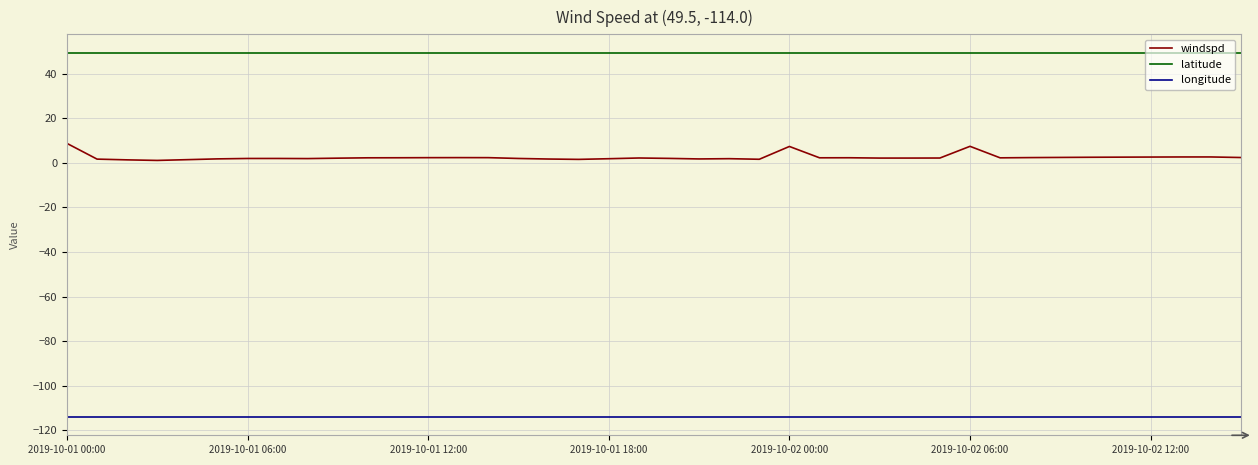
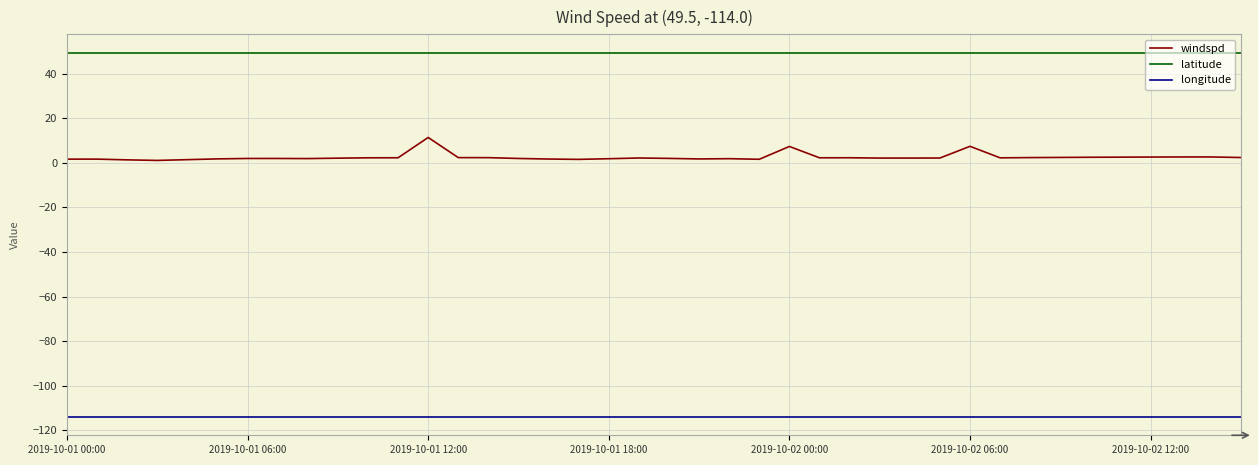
windspd, 2019-10-01 00:00: 9 -> 2
windspd, 2019-10-01 12:00: 2 -> 11
